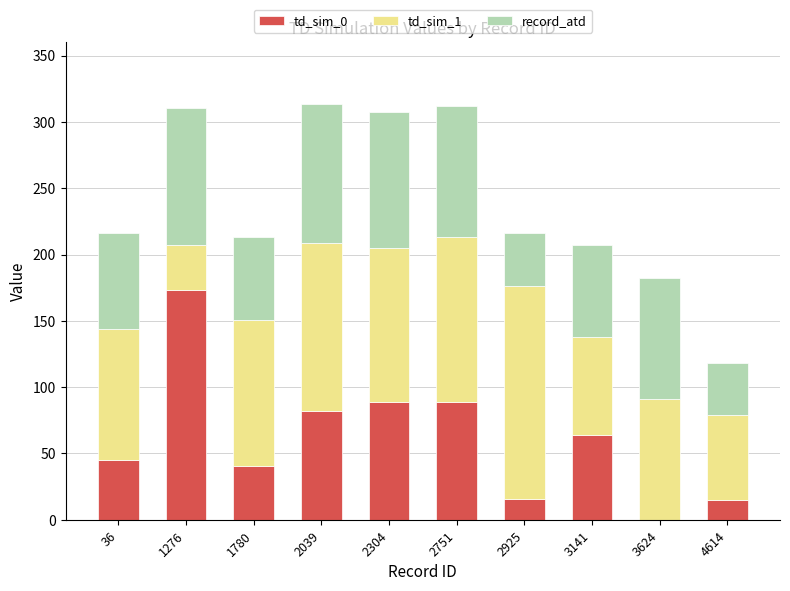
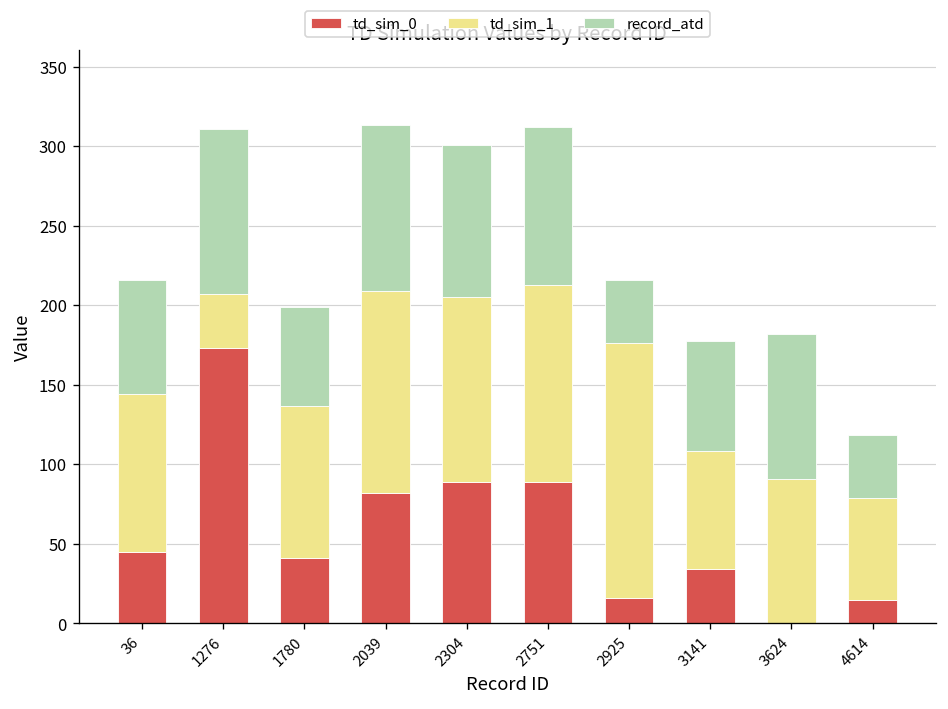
td_sim_1, 1780: 110 -> 96
record_atd, 2304: 103 -> 96
td_sim_0, 3141: 64 -> 34
